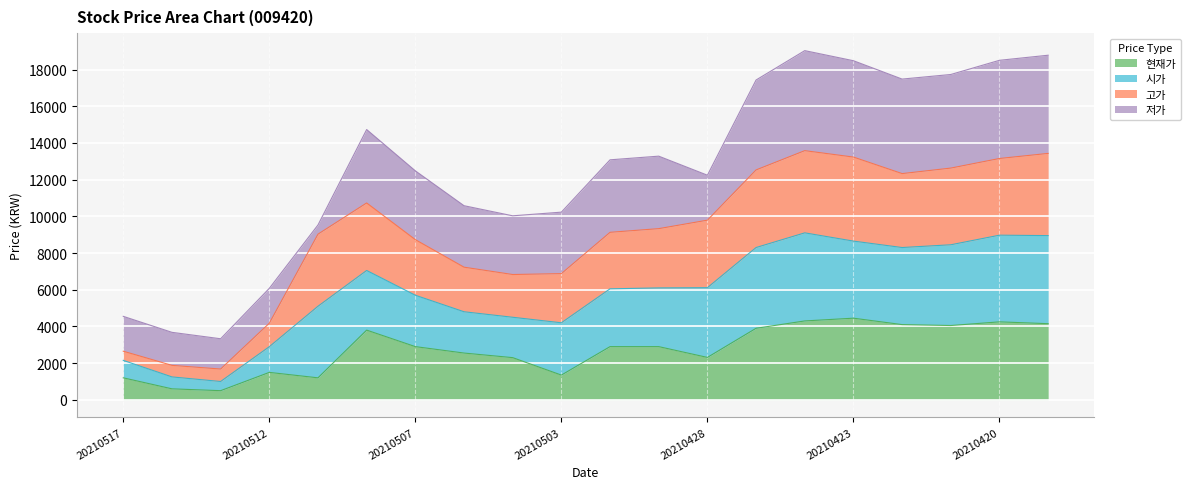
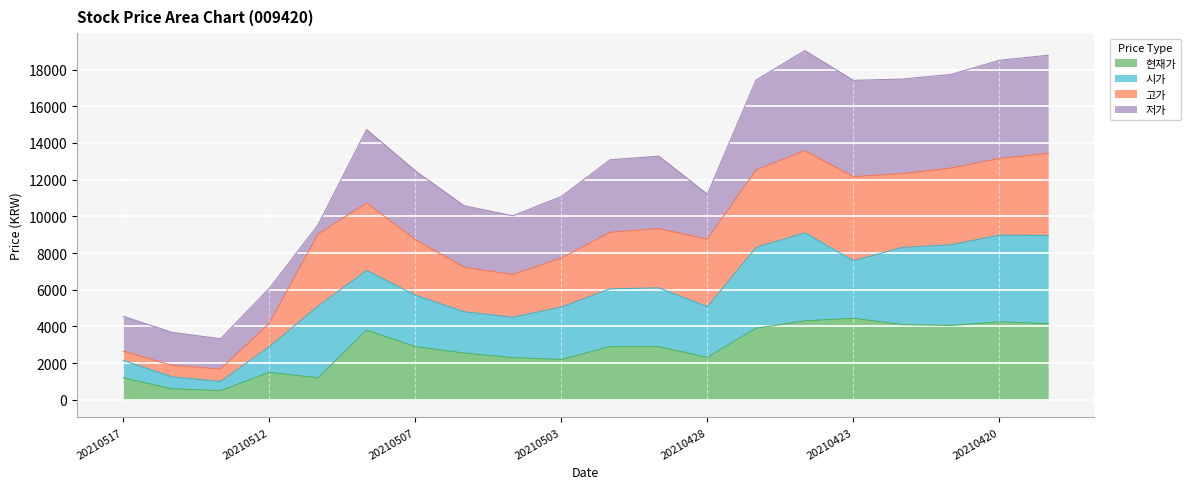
현재가, 20210503: 1300 -> 2200
시가, 20210428: 3800 -> 2800
시가, 20210423: 4200 -> 3100
